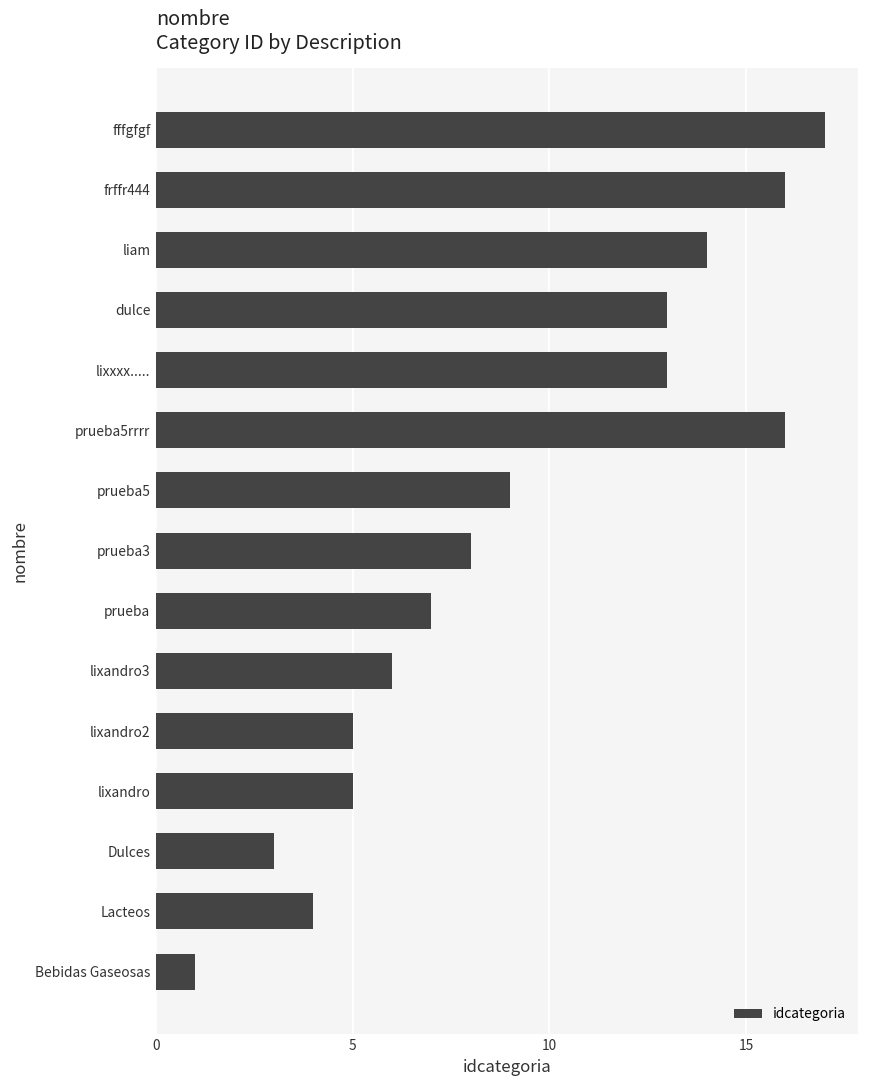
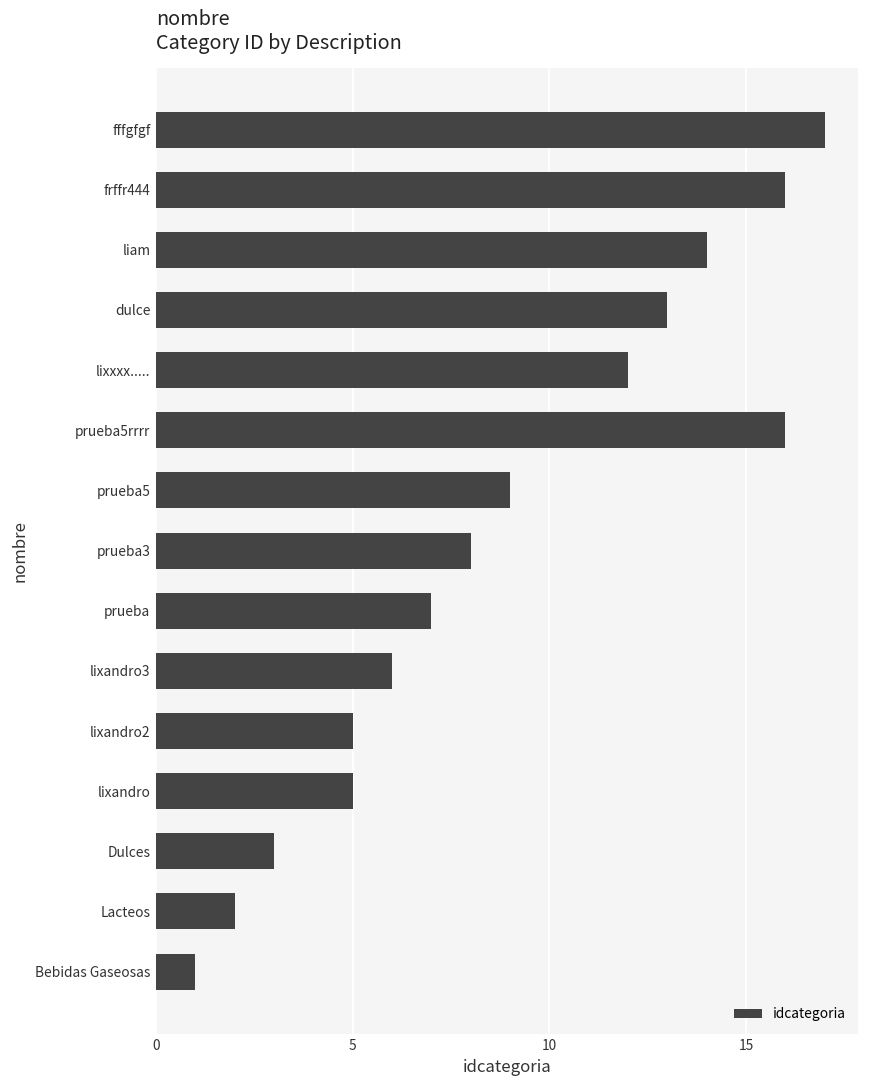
lixxxx.....: 13 -> 12
Lacteos: 4 -> 2
